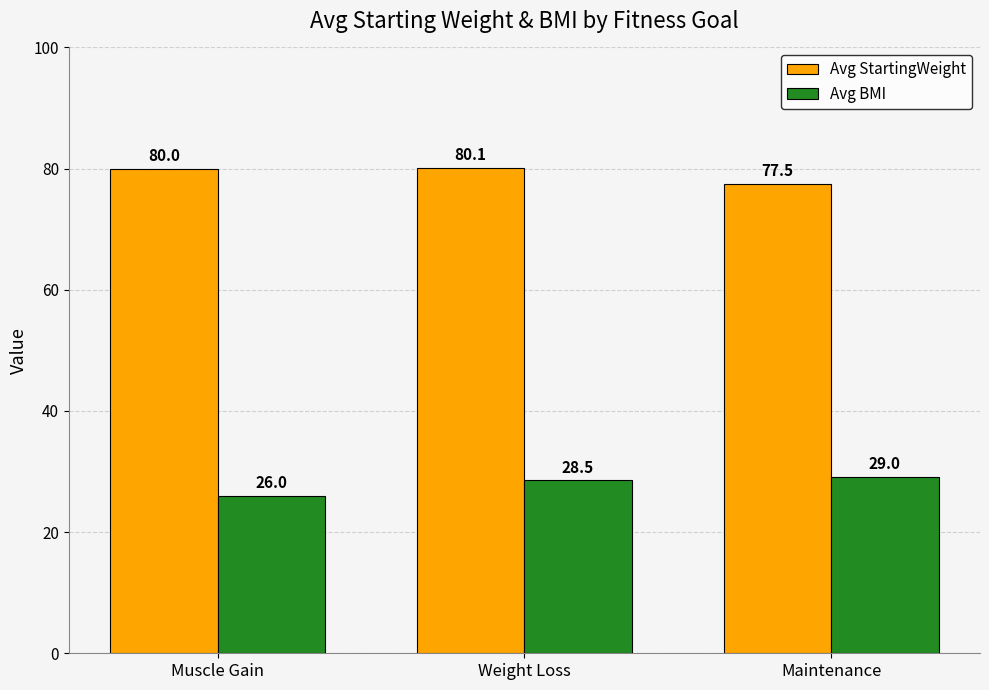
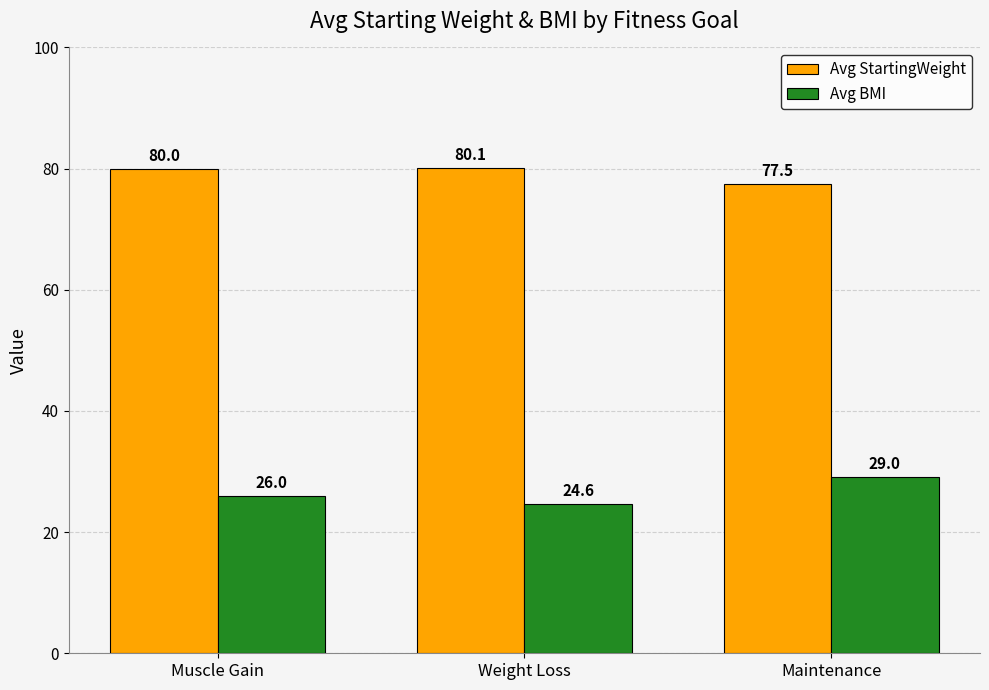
Avg BMI, Weight Loss: 28.5 -> 24.6
